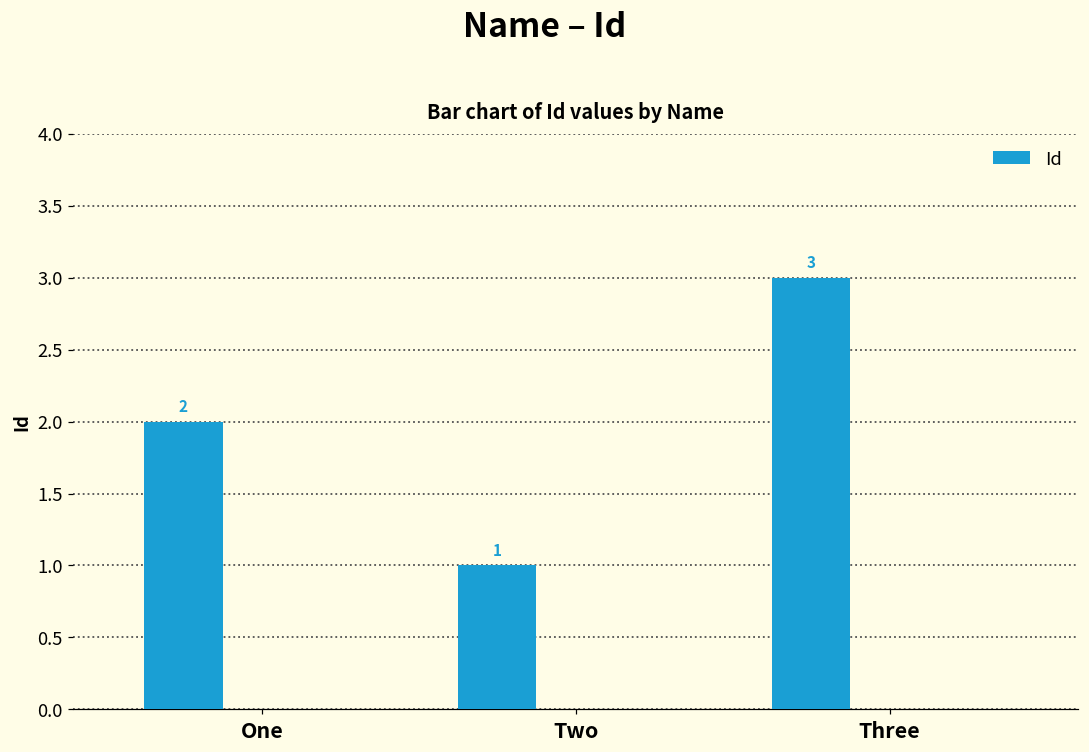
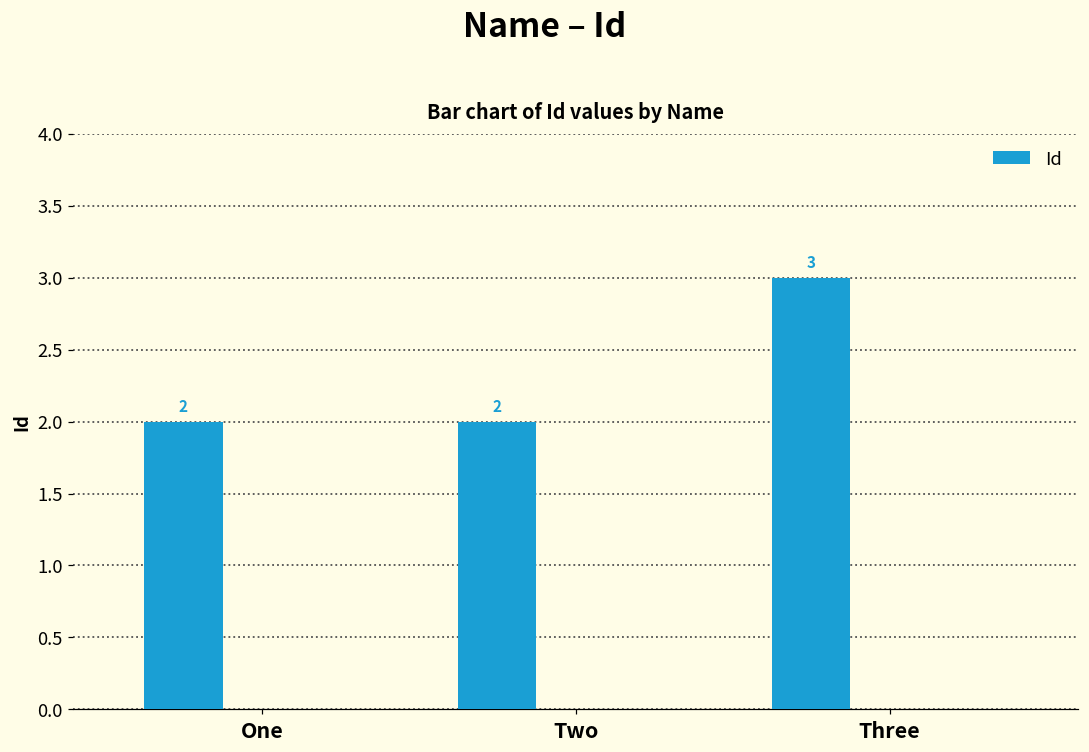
Two: 1 -> 2
